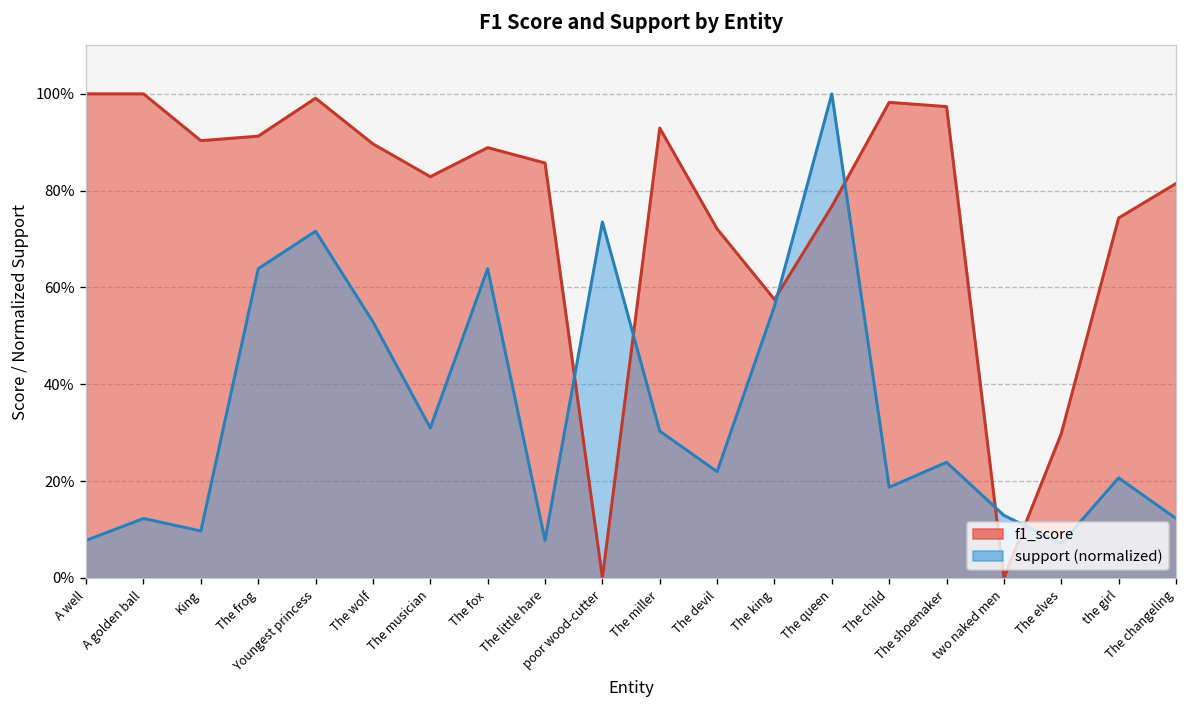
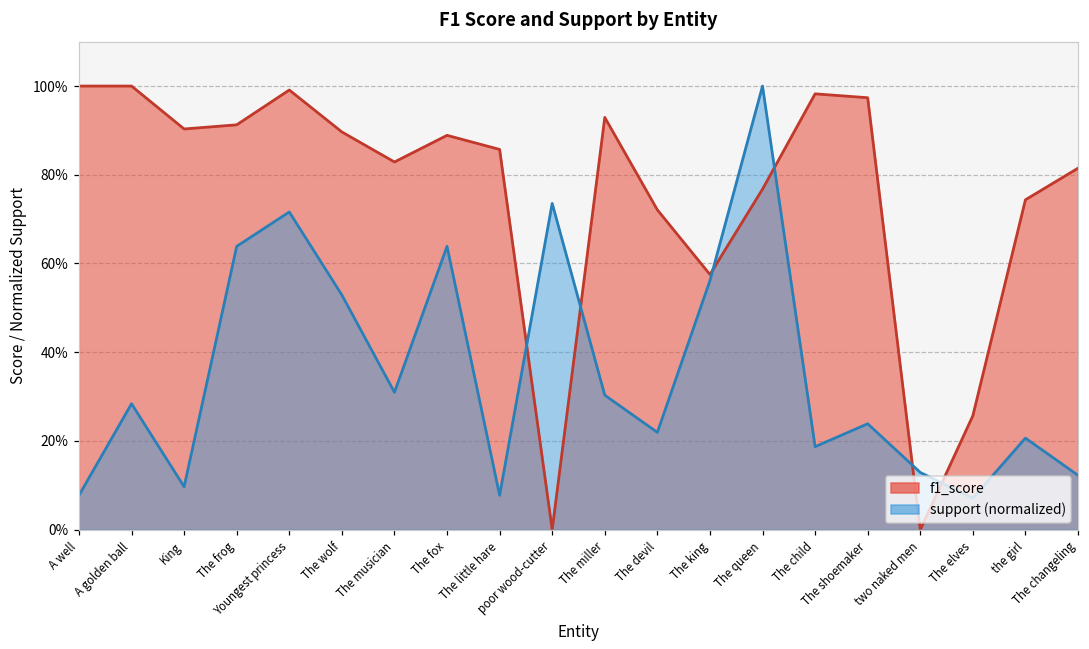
support (normalized), A golden ball: 12% -> 28%
f1_score, The elves: 30% -> 26%
